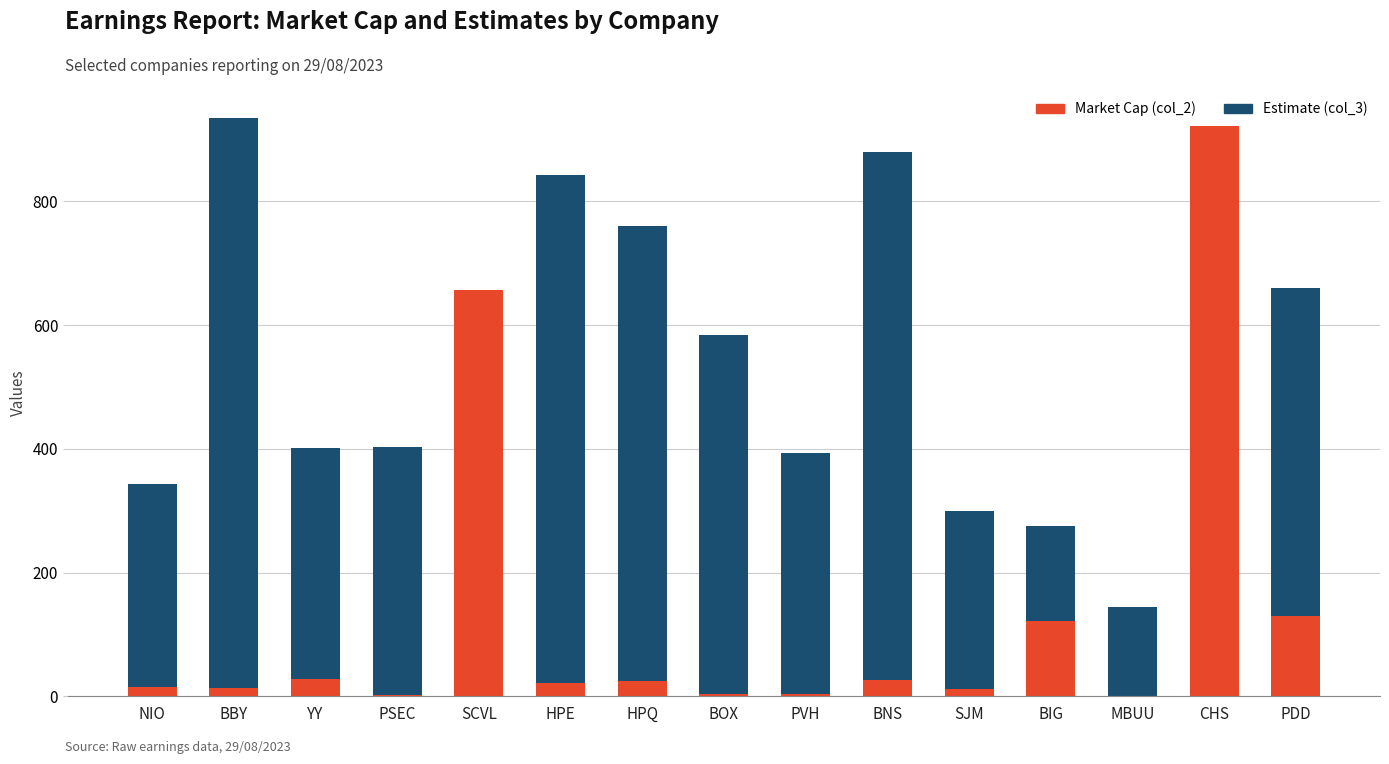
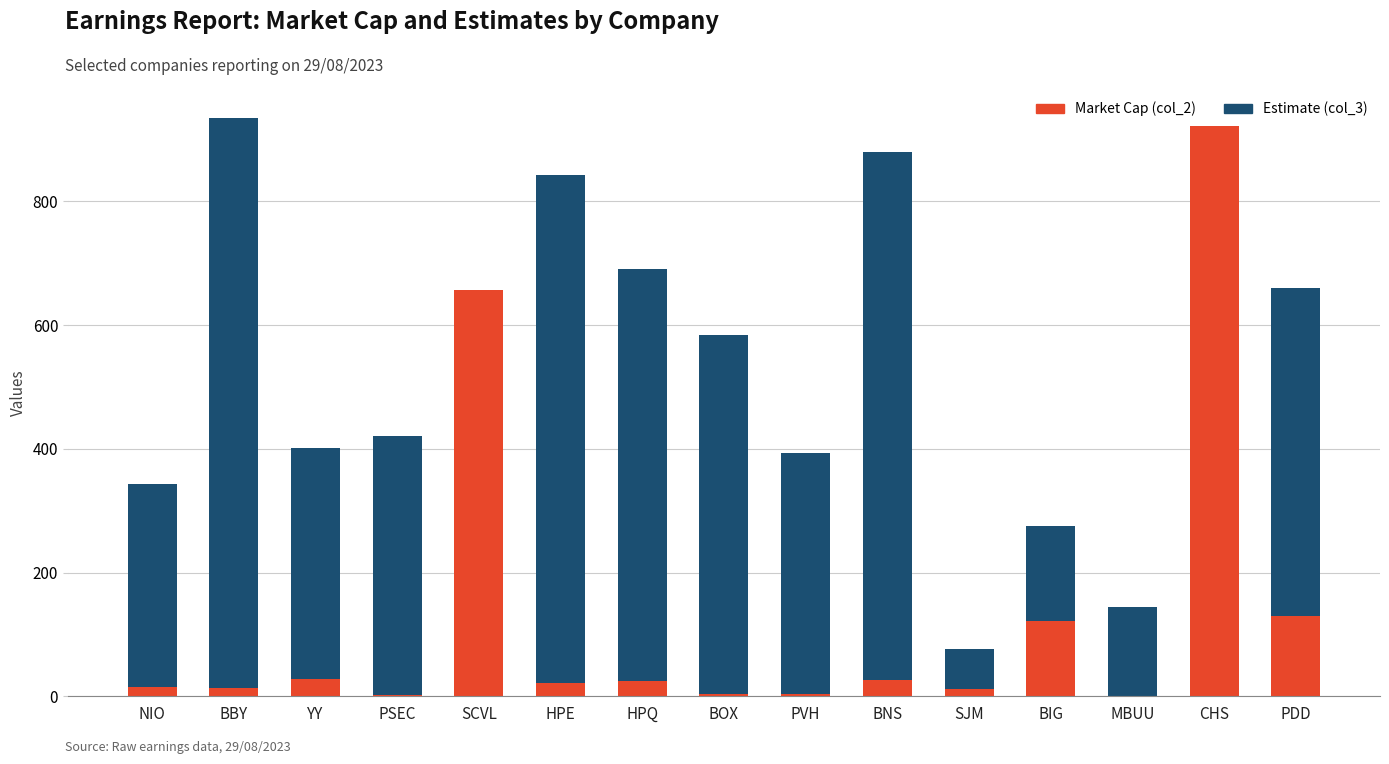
Estimate (col_3), PSEC: 400 -> 420
Estimate (col_3), HPQ: 740 -> 670
Estimate (col_3), SJM: 290 -> 70
